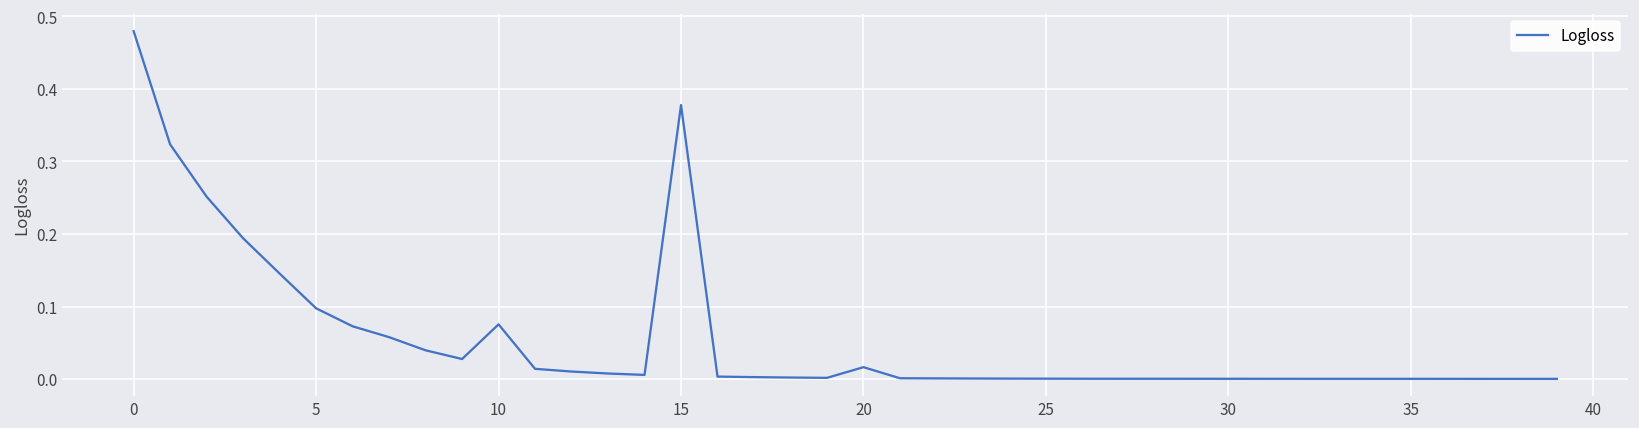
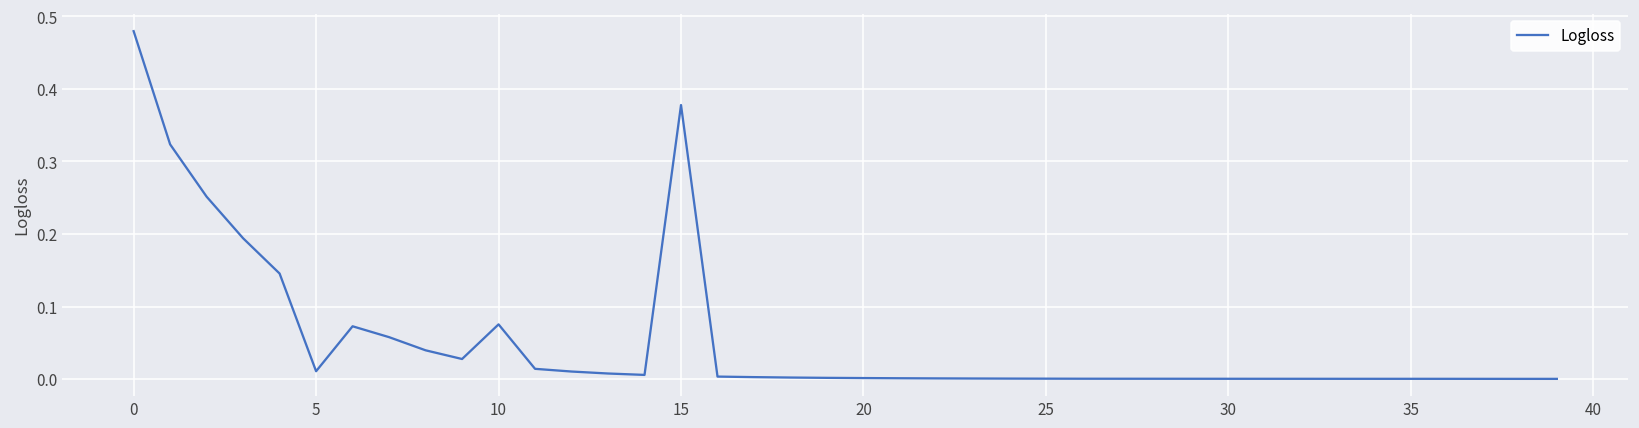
5: 0.10 -> 0.01
20: 0.02 -> 0.00
